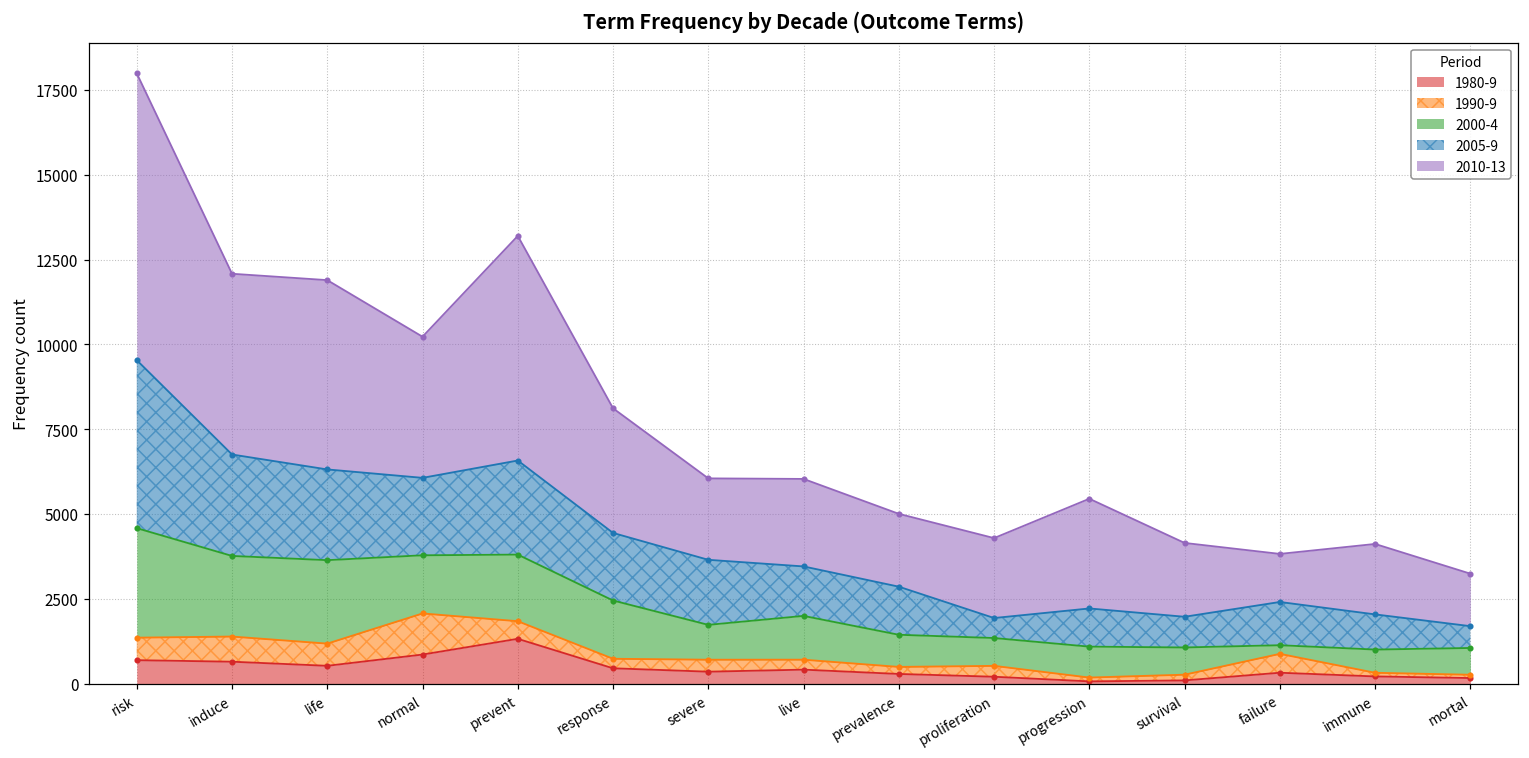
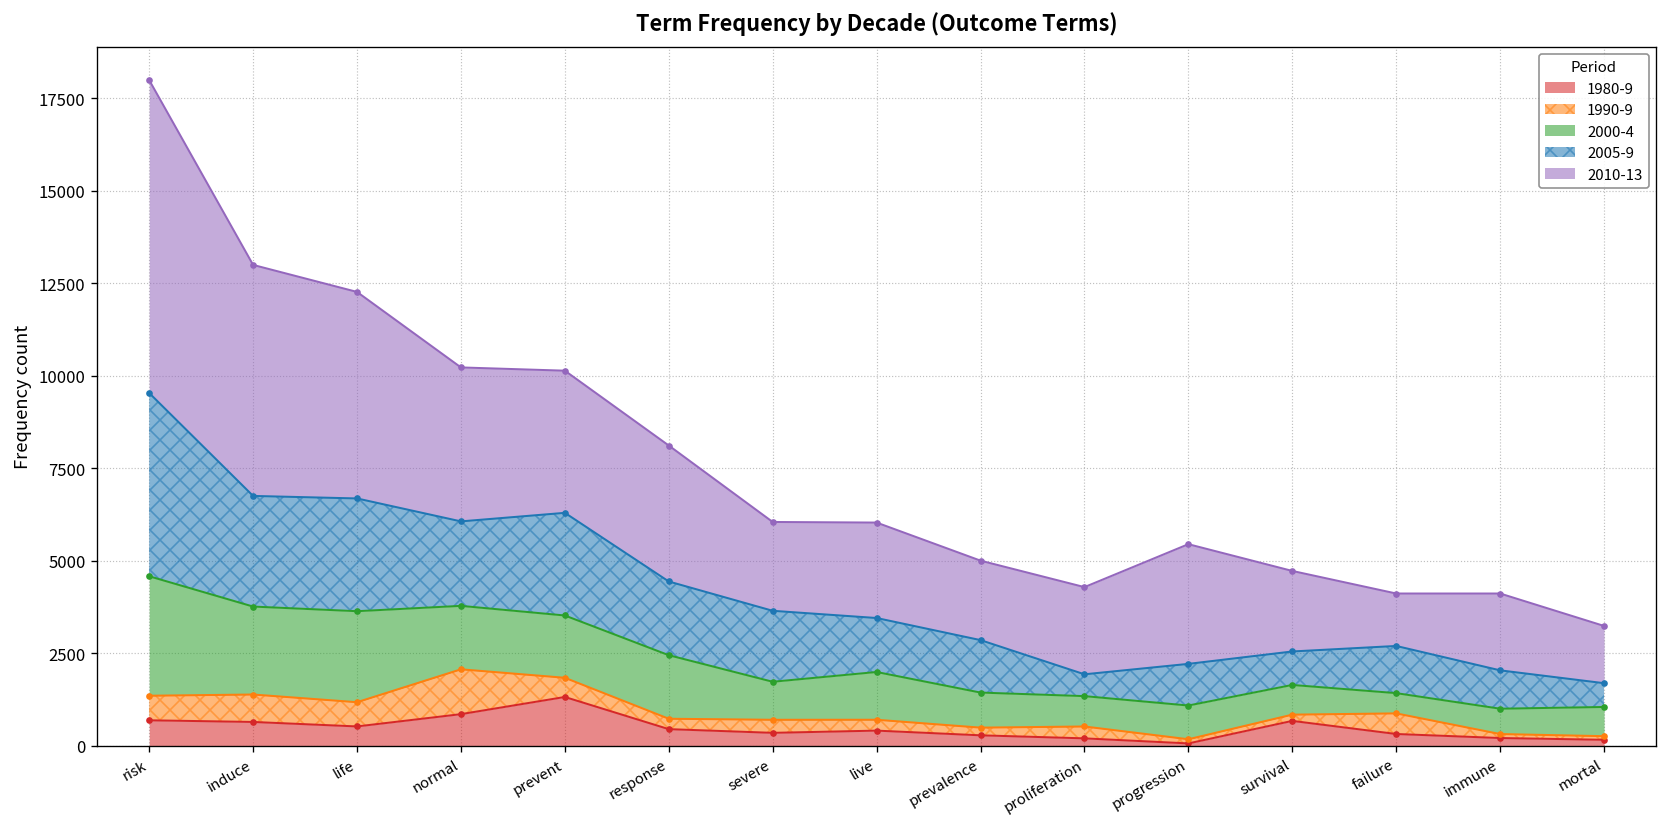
2010-13, induce: 5300 -> 6200
2005-9, life: 2700 -> 3000
2000-4, prevent: 2000 -> 1700
2010-13, prevent: 6600 -> 3800
1980-9, survival: 100 -> 700
2000-4, failure: 300 -> 500
